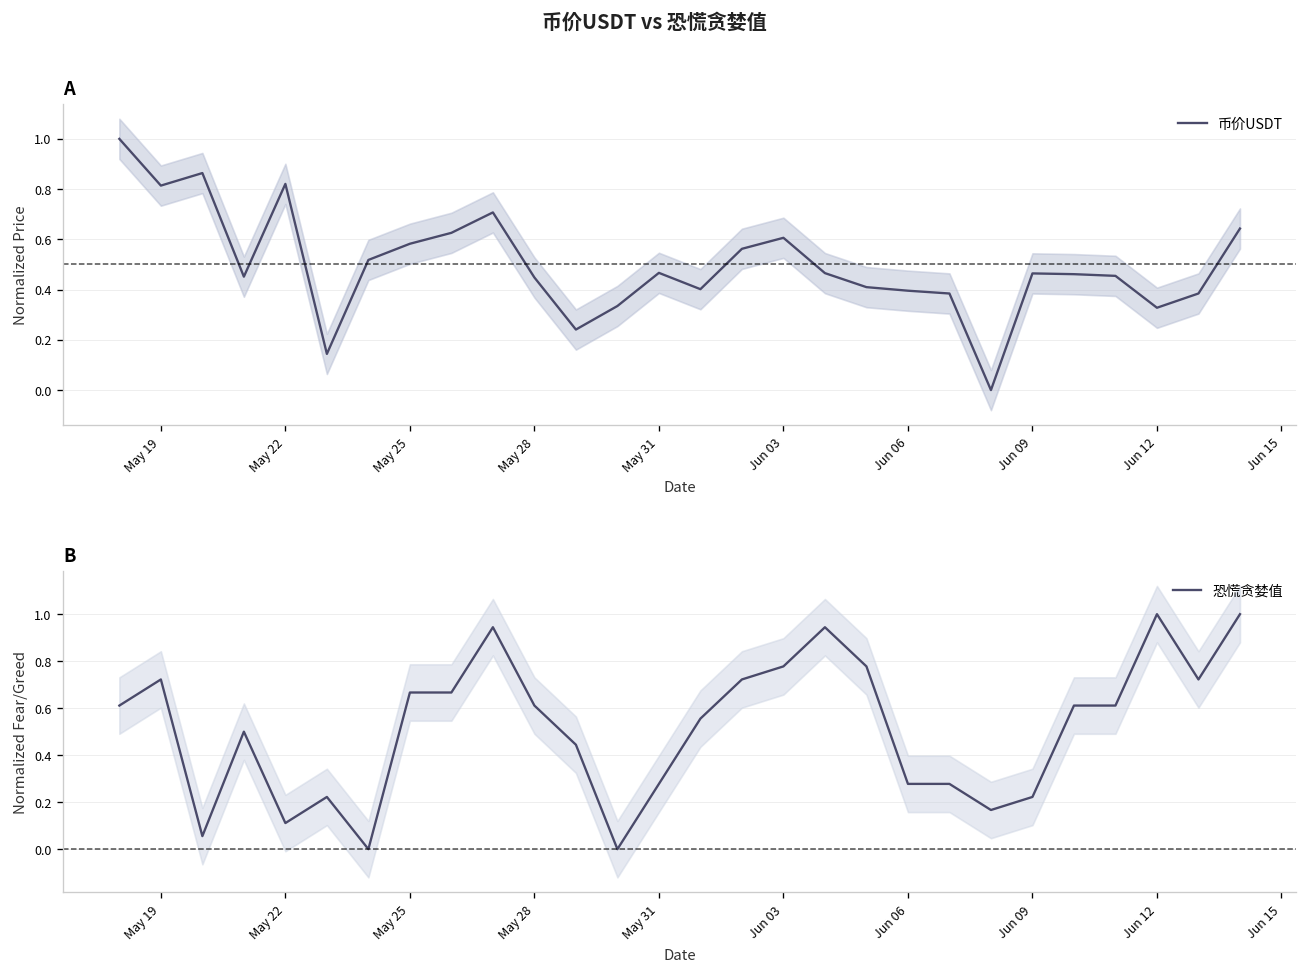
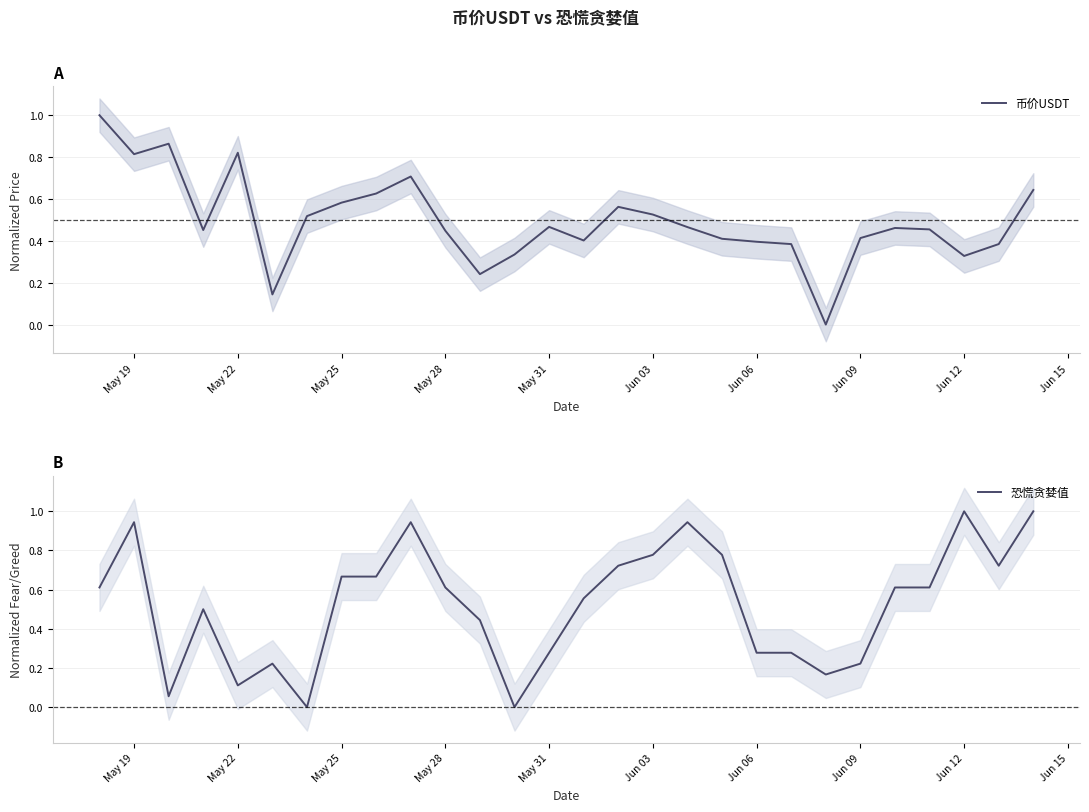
A, 币价USDT, Jun 03: 0.61 -> 0.53
A, 币价USDT, Jun 09: 0.46 -> 0.41
B, 恐慌贪婪值, May 19: 0.72 -> 0.94
